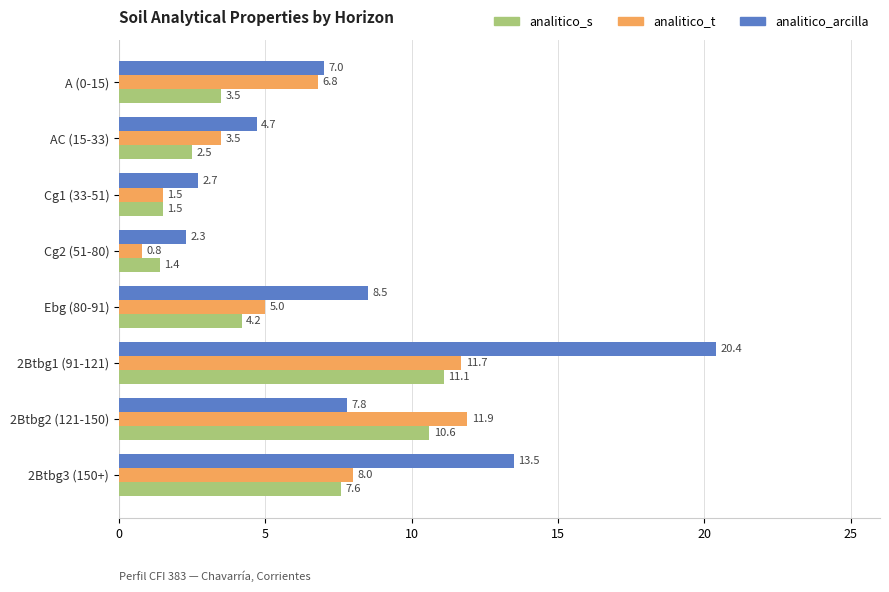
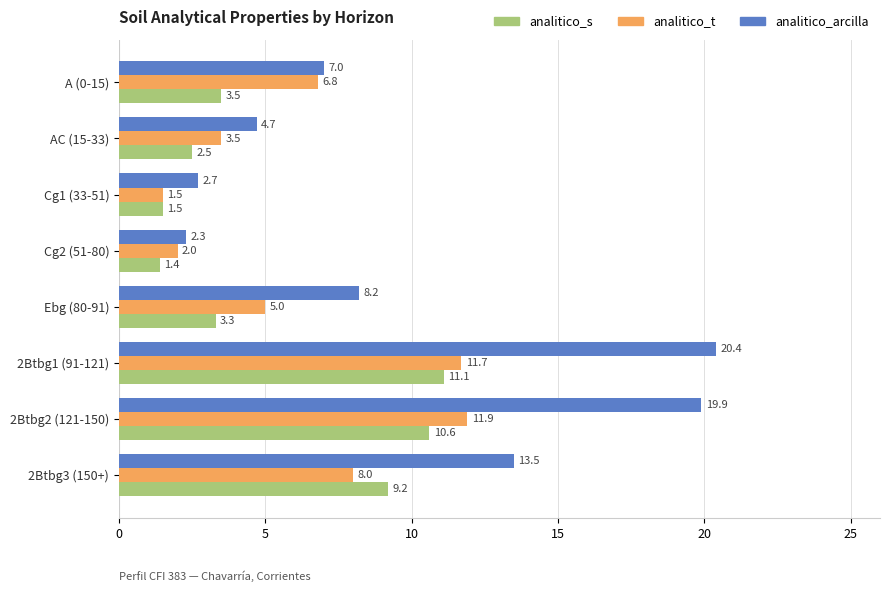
analitico_t, Cg2 (51-80): 0.8 -> 2.0
analitico_arcilla, Ebg (80-91): 8.5 -> 8.2
analitico_s, Ebg (80-91): 4.2 -> 3.3
analitico_arcilla, 2Btbg2 (121-150): 7.8 -> 19.9
analitico_s, 2Btbg3 (150+): 7.6 -> 9.2
